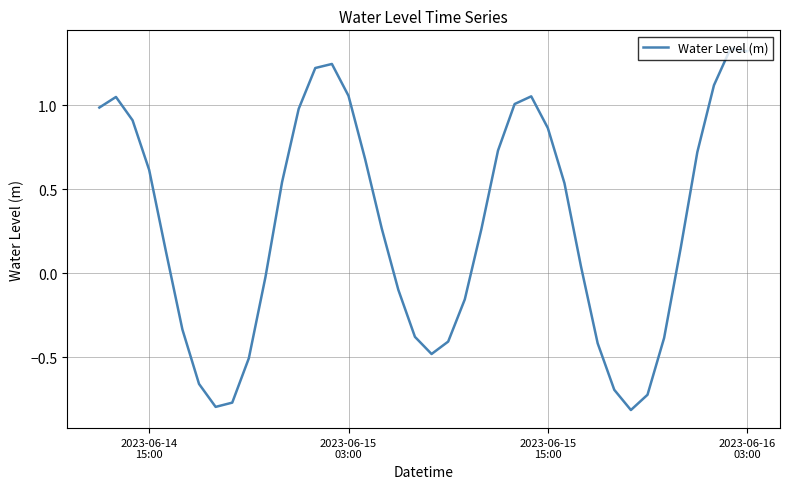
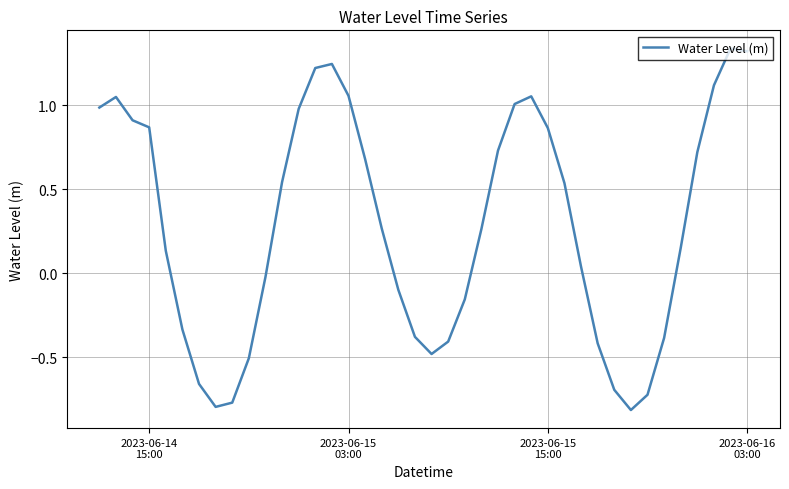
2023-06-14 15:00: 0.61 -> 0.87
